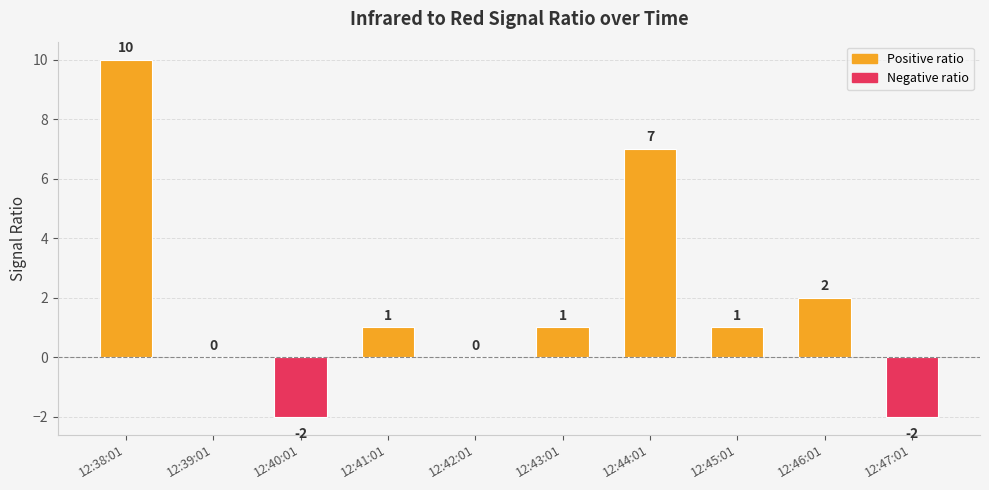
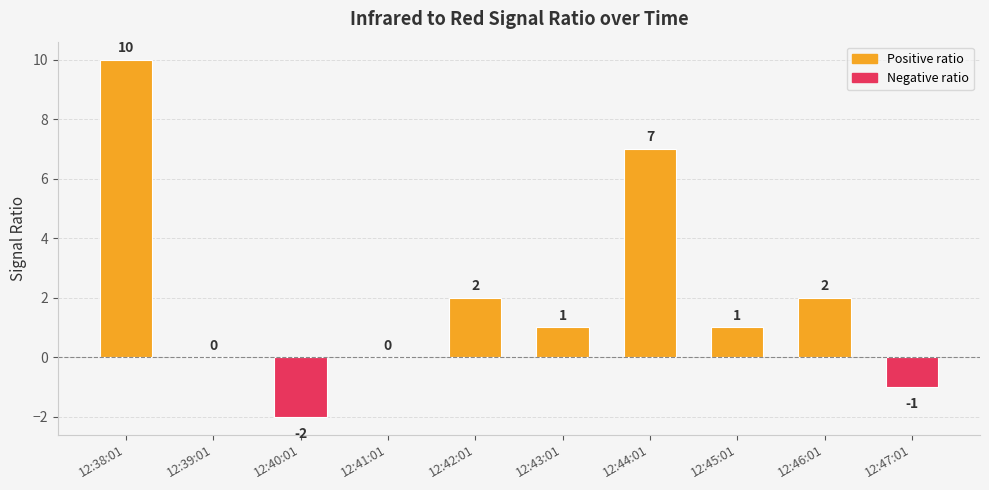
12:41:01: 1 -> 0
12:42:01: 0 -> 2
12:47:01: -2 -> -1
